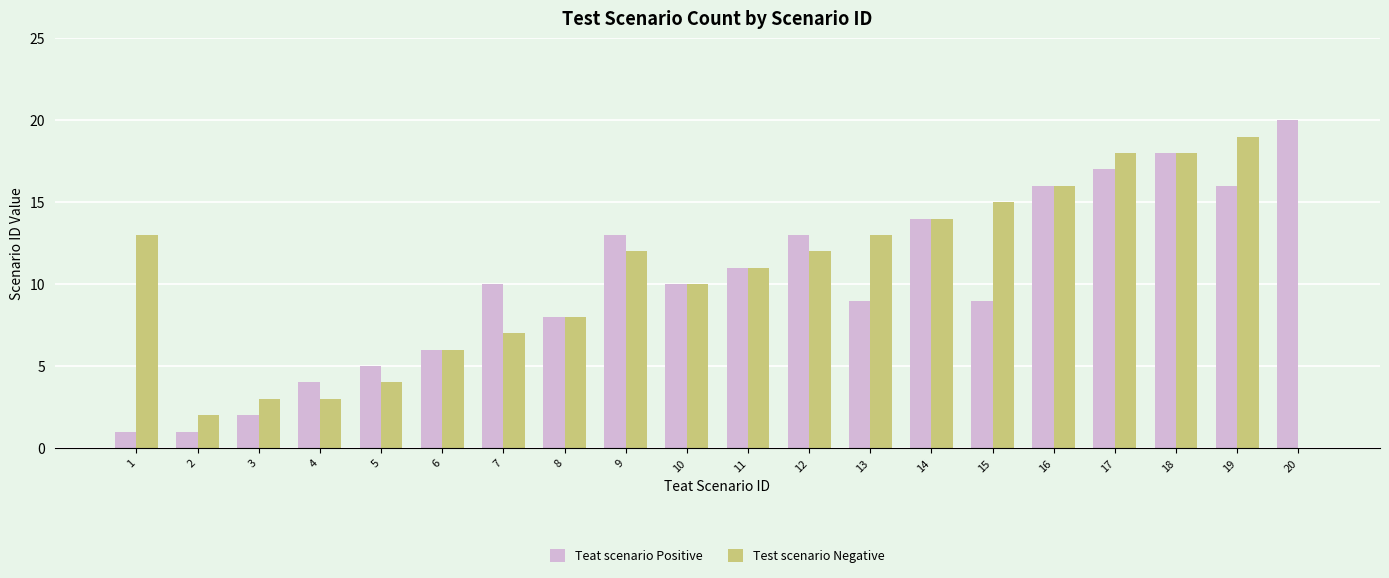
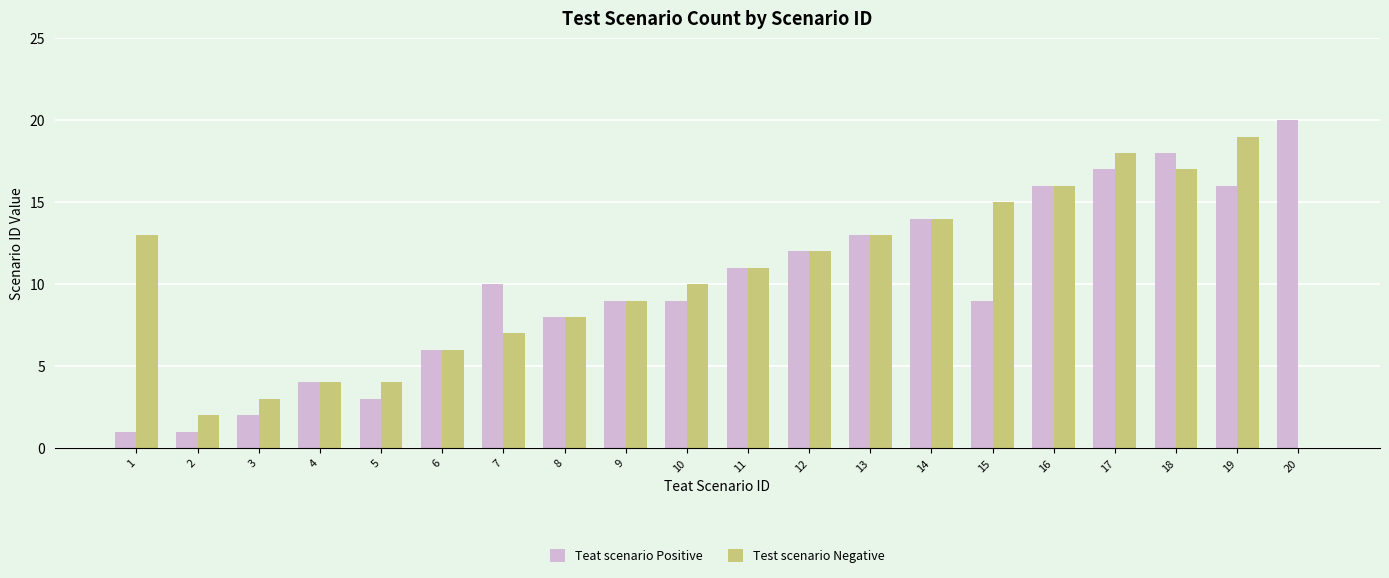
Test scenario Negative, 4: 3 -> 4
Teat scenario Positive, 5: 5 -> 3
Teat scenario Positive, 9: 13 -> 9
Test scenario Negative, 9: 12 -> 9
Teat scenario Positive, 10: 10 -> 9
Teat scenario Positive, 12: 13 -> 12
Teat scenario Positive, 13: 9 -> 13
Test scenario Negative, 18: 18 -> 17
